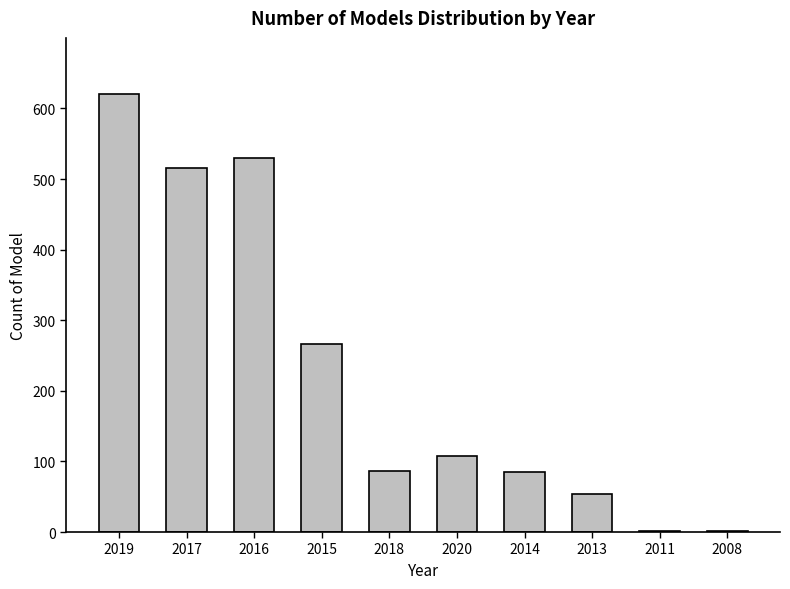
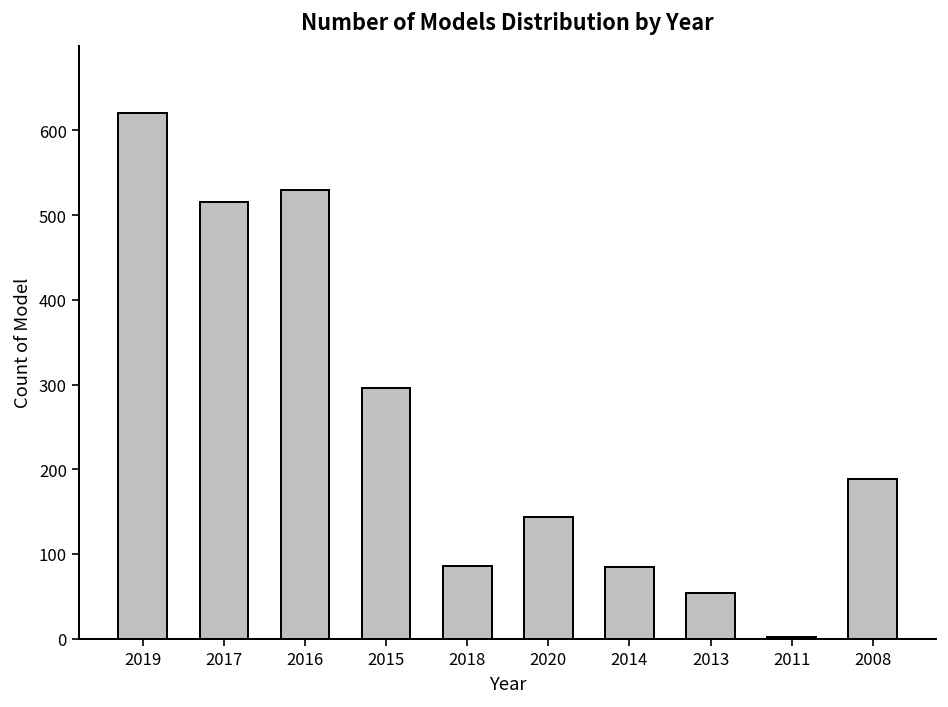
2015: 270 -> 300
2020: 110 -> 140
2008: 0 -> 190
